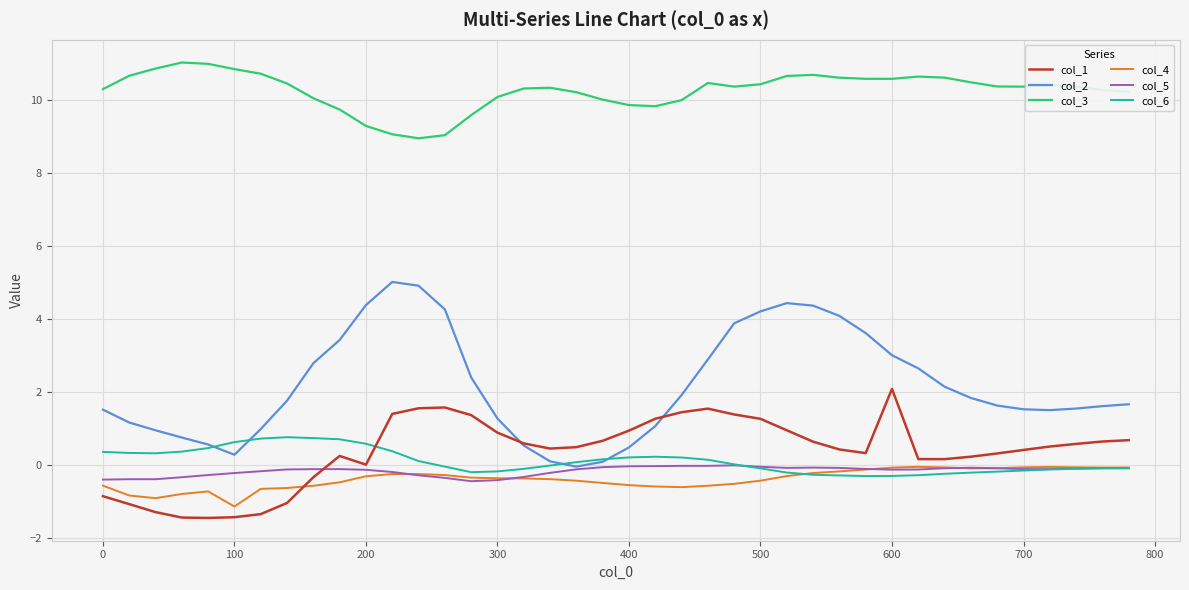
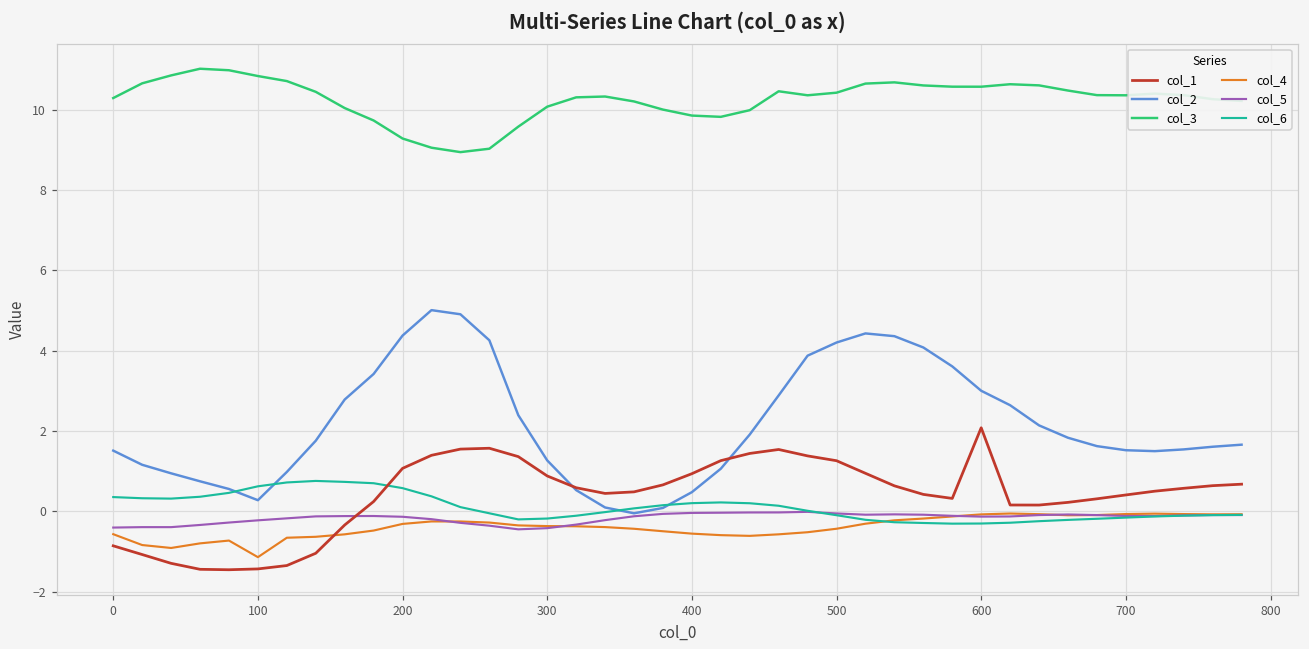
col_1, 200: 0.0 -> 1.1
